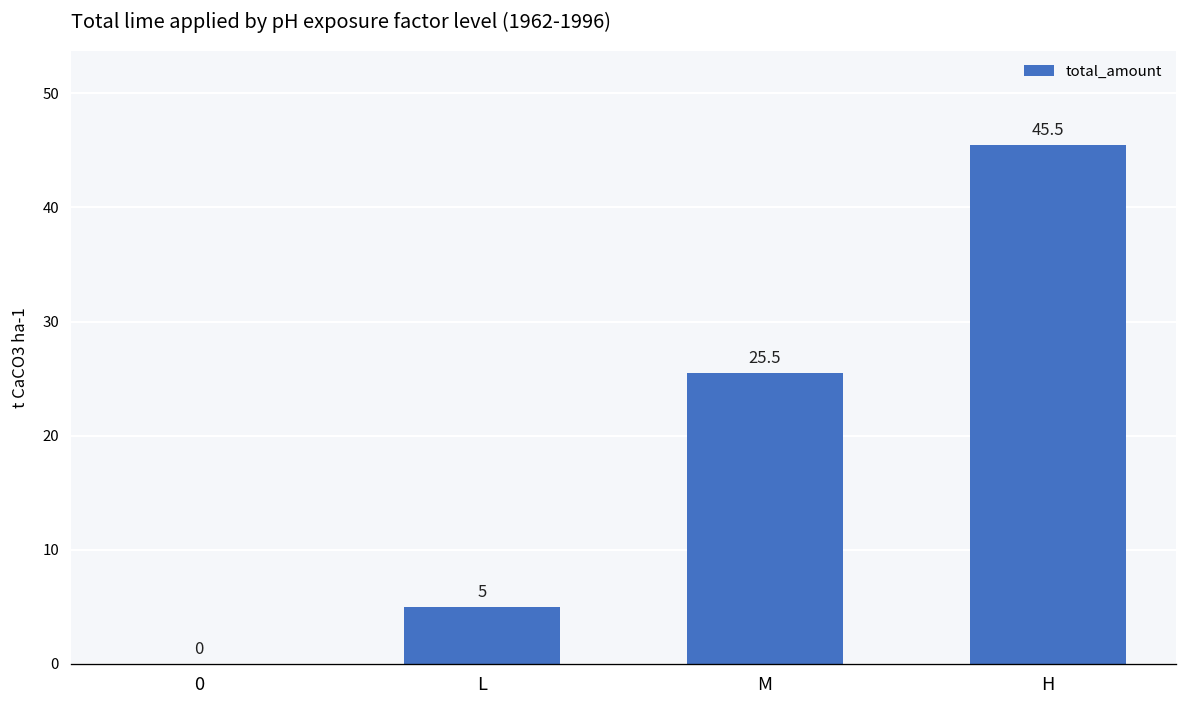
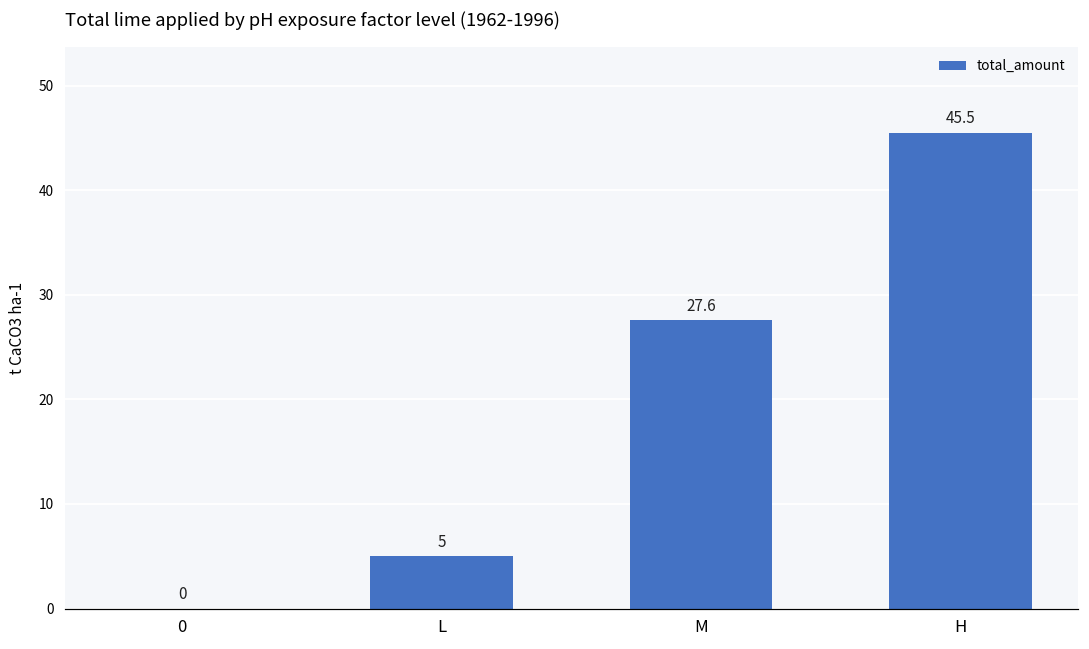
M: 25.5 -> 27.6
